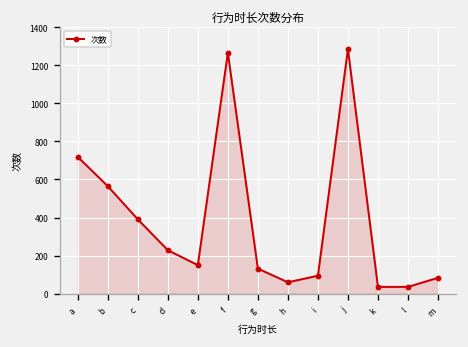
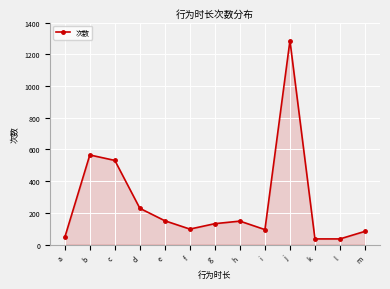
a: 720 -> 50
c: 390 -> 530
f: 1270 -> 100
h: 60 -> 150
